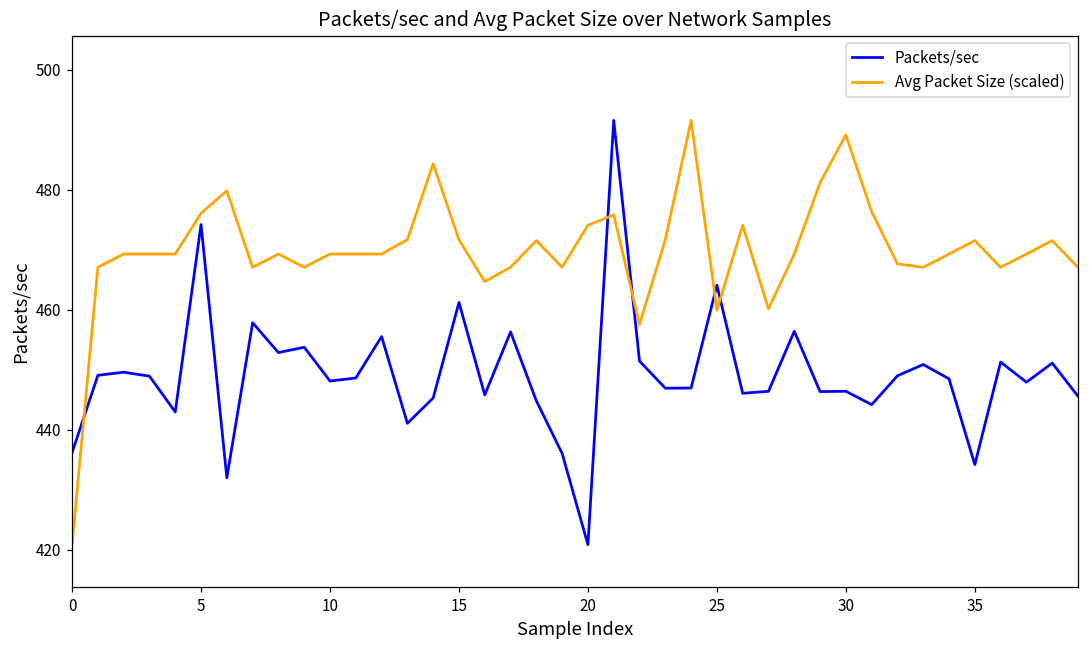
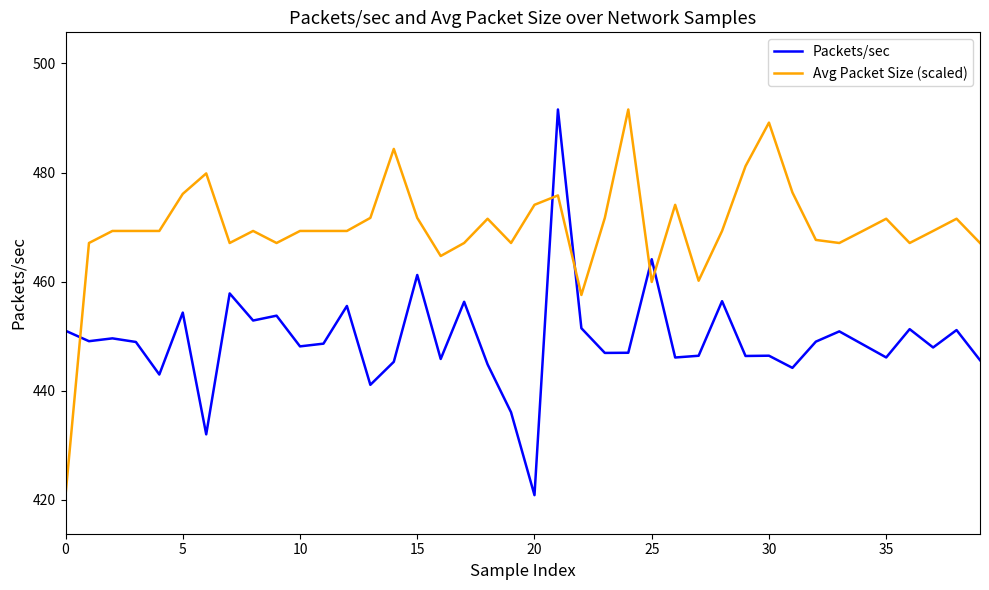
Packets/sec, 0: 436 -> 451
Packets/sec, 5: 474 -> 454
Packets/sec, 35: 434 -> 446
